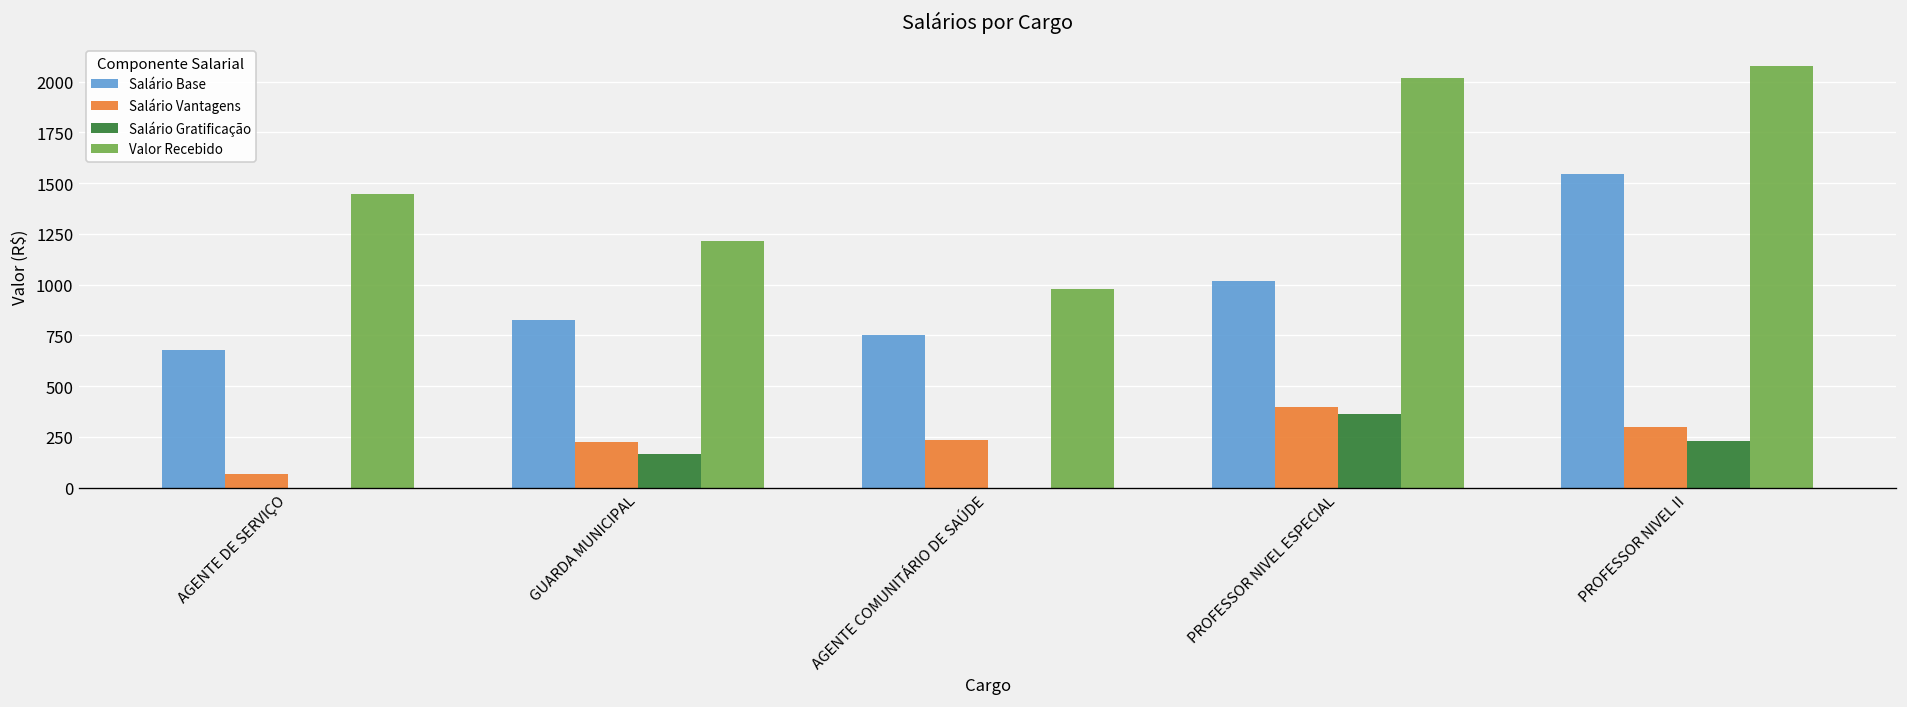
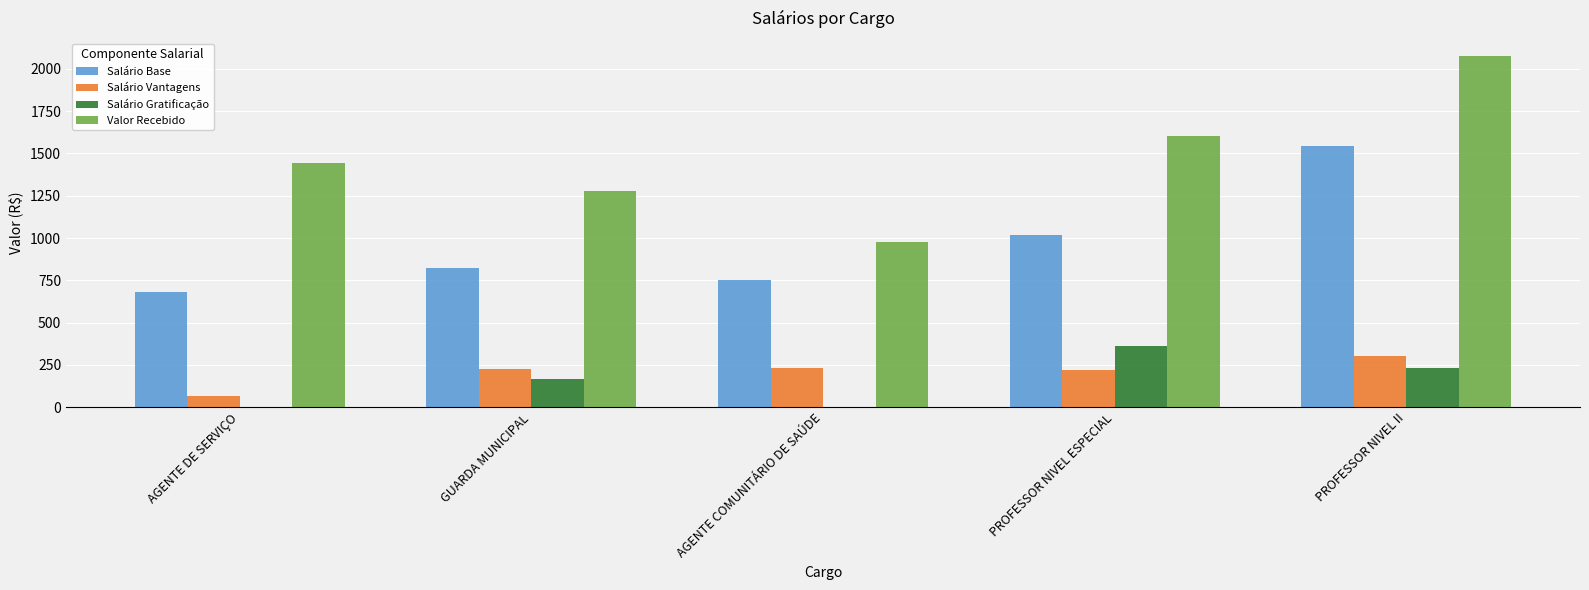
Valor Recebido, GUARDA MUNICIPAL: 1210 -> 1280
Salário Vantagens, PROFESSOR NIVEL ESPECIAL: 400 -> 220
Valor Recebido, PROFESSOR NIVEL ESPECIAL: 2020 -> 1600
